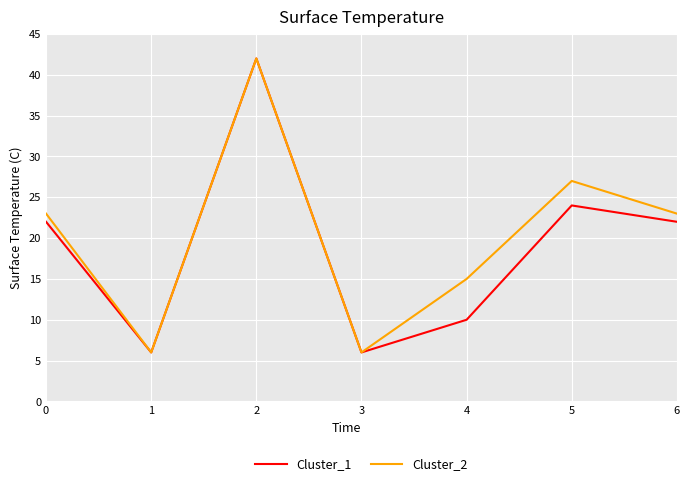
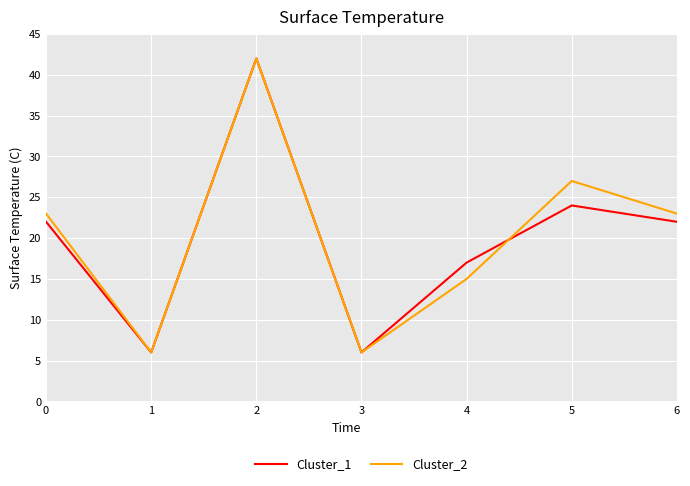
Cluster_1, 4: 10 -> 17
